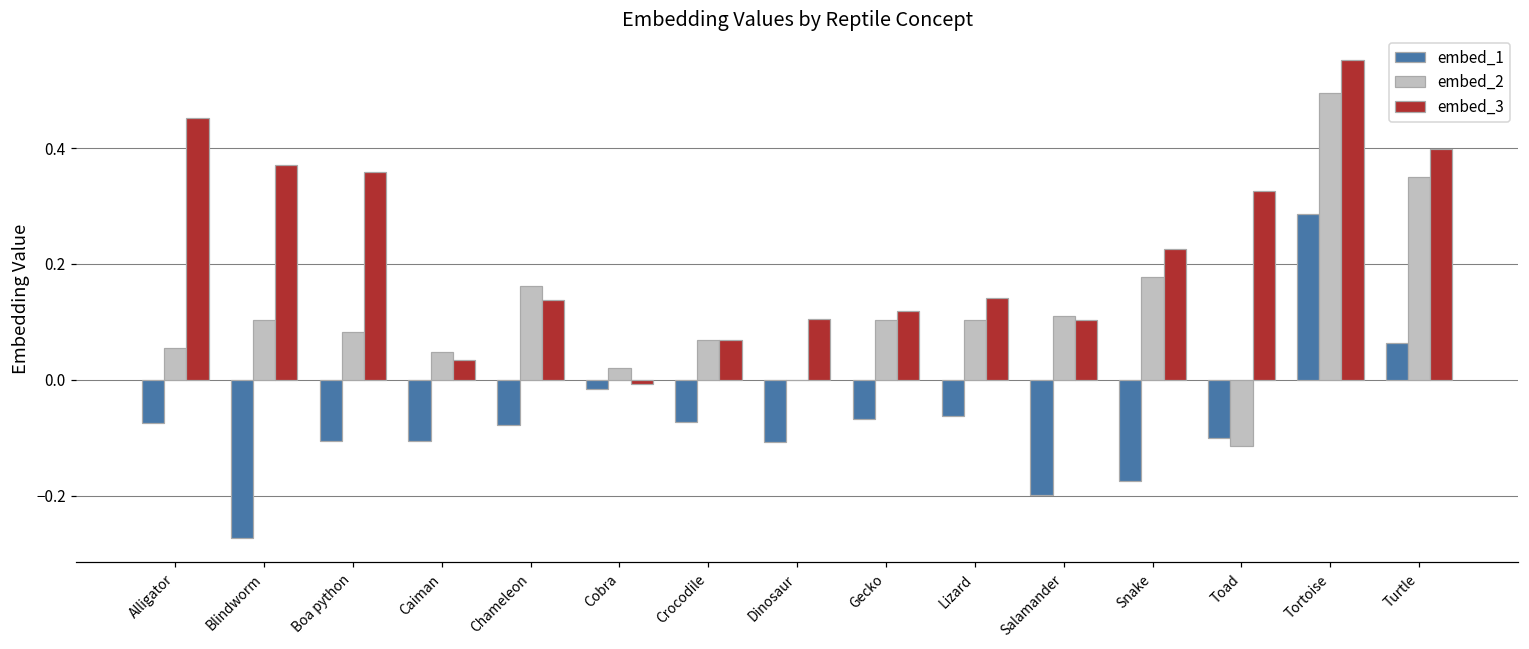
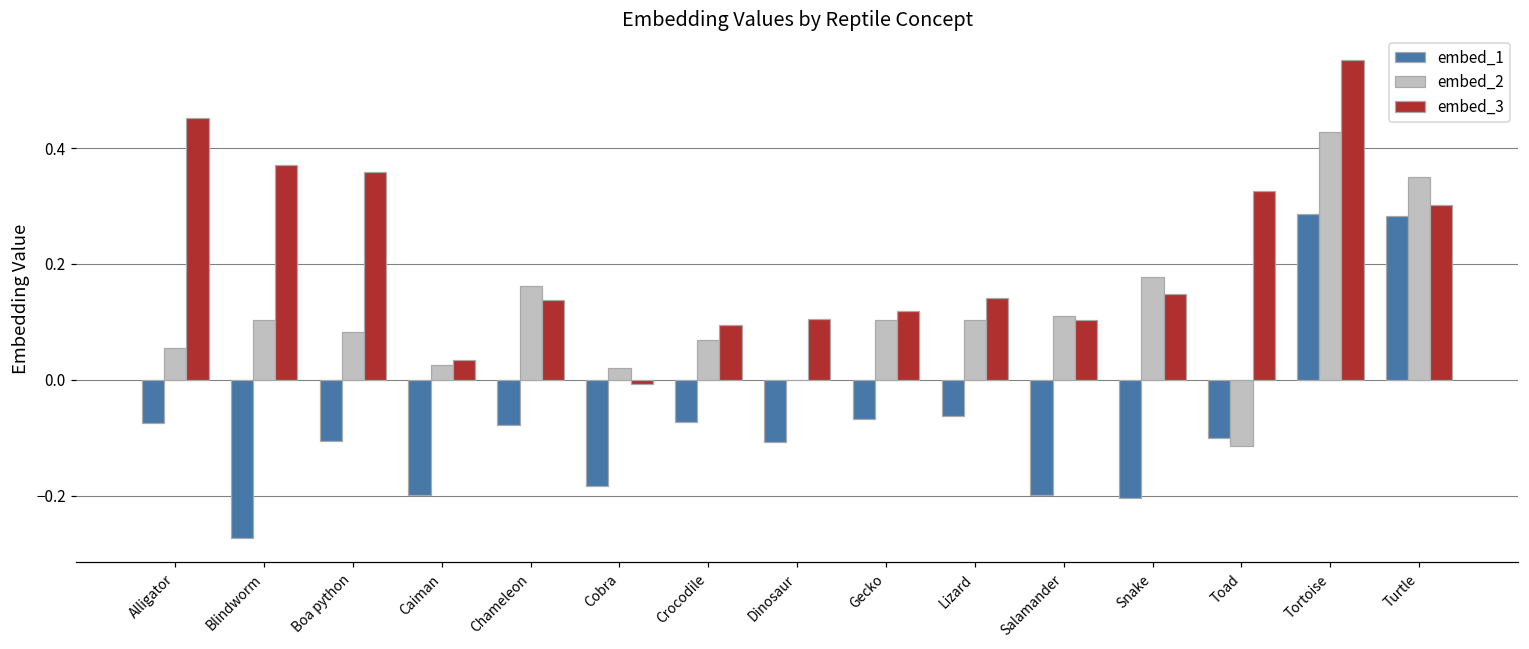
embed_1, Caiman: -0.11 -> -0.20
embed_2, Caiman: 0.05 -> 0.02
embed_1, Cobra: -0.02 -> -0.18
embed_3, Crocodile: 0.07 -> 0.09
embed_1, Snake: -0.17 -> -0.20
embed_3, Snake: 0.23 -> 0.15
embed_2, Tortoise: 0.50 -> 0.43
embed_1, Turtle: 0.06 -> 0.28
embed_3, Turtle: 0.40 -> 0.30
